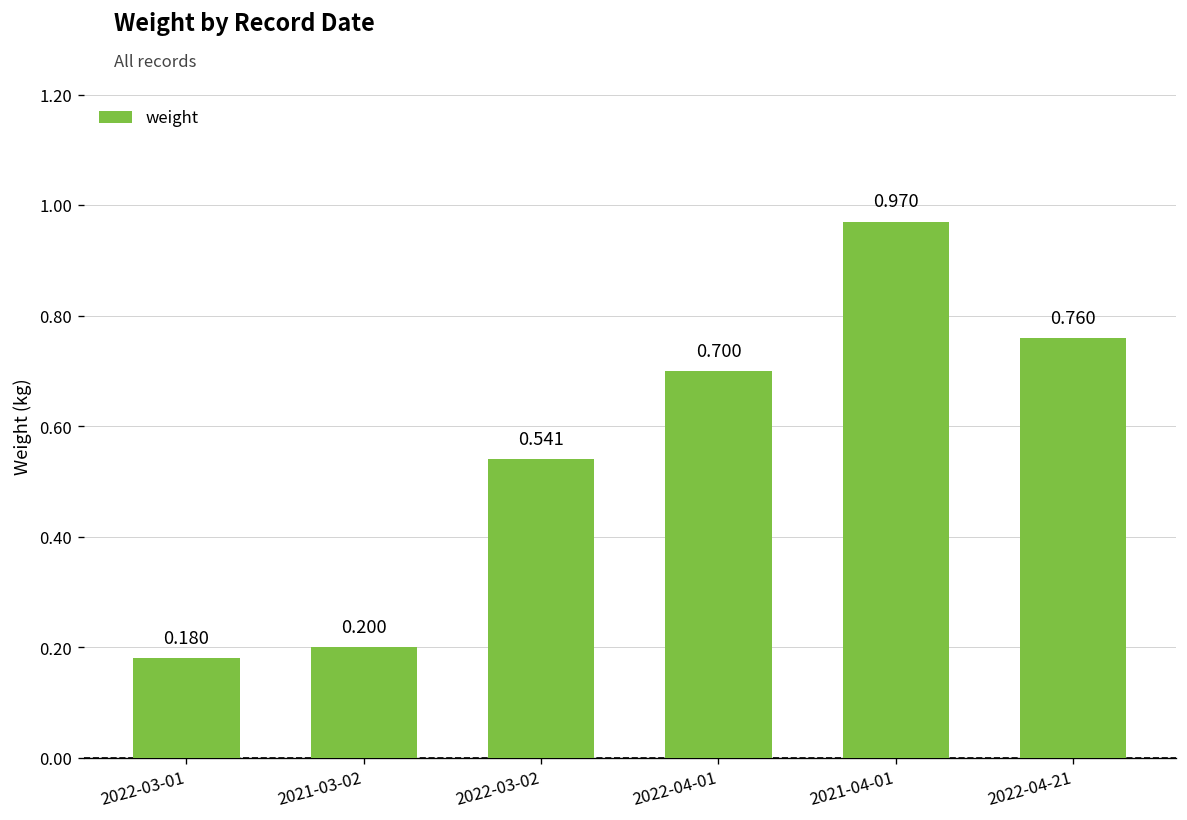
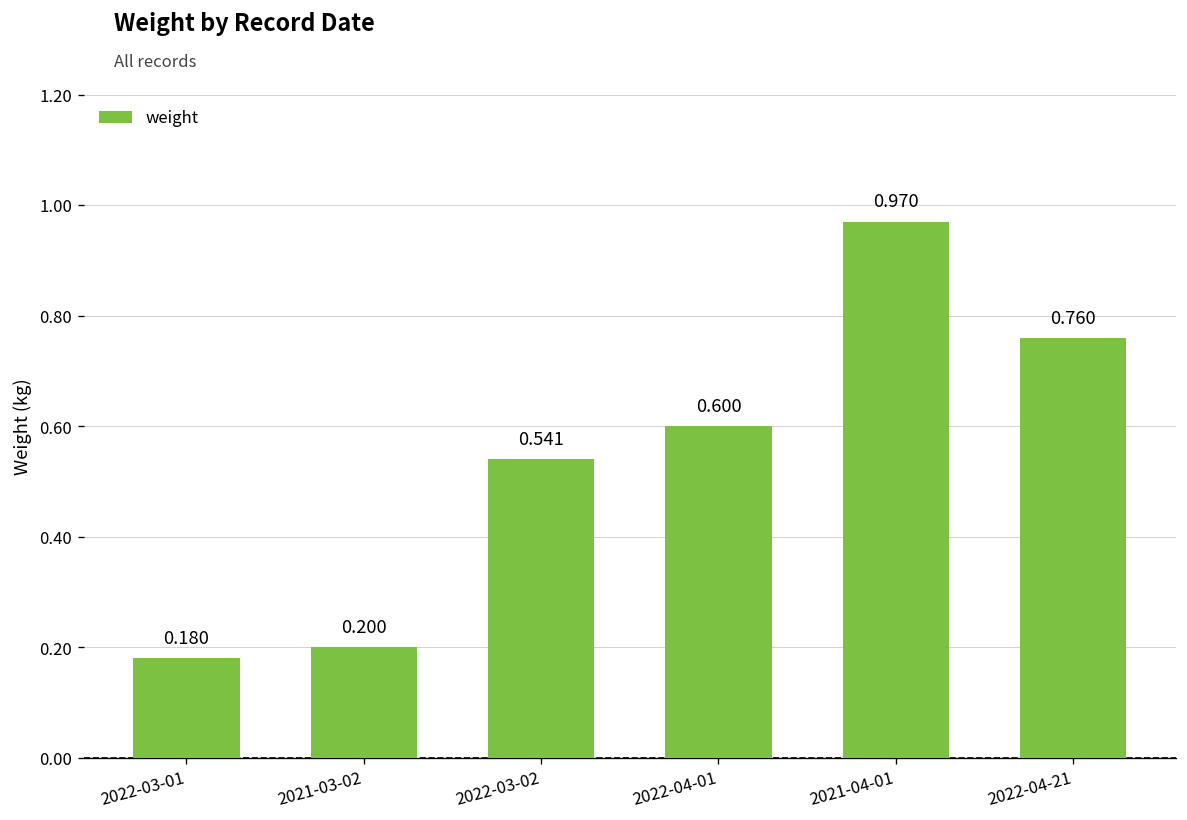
2022-04-01: 0.700 -> 0.600
